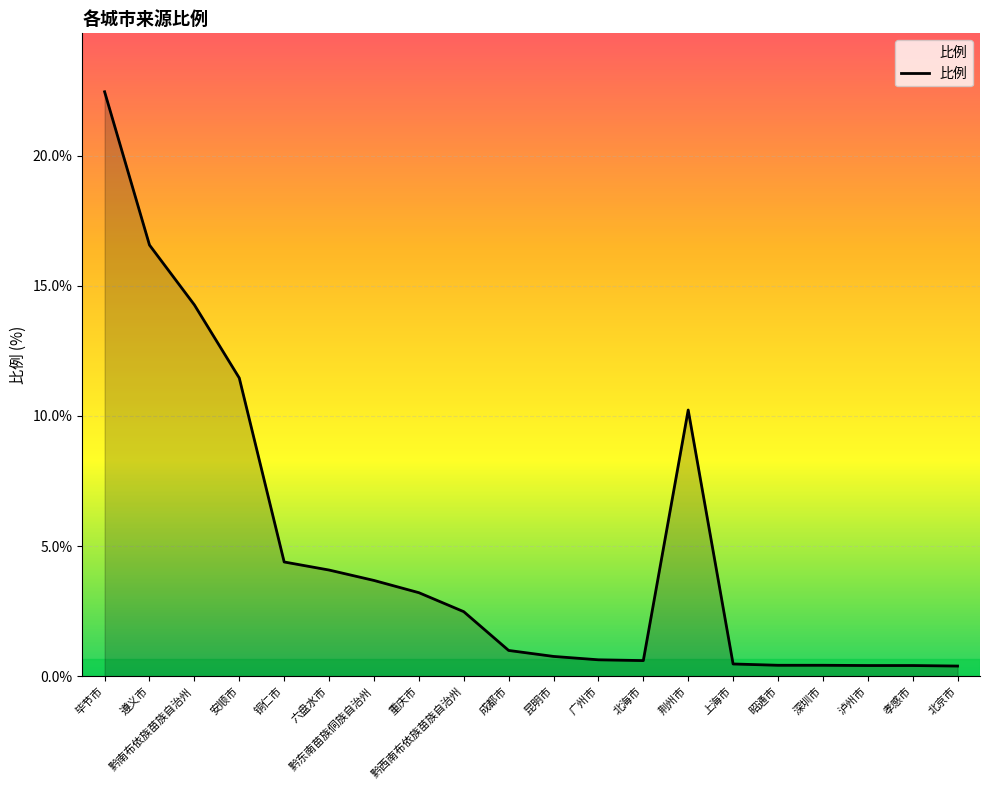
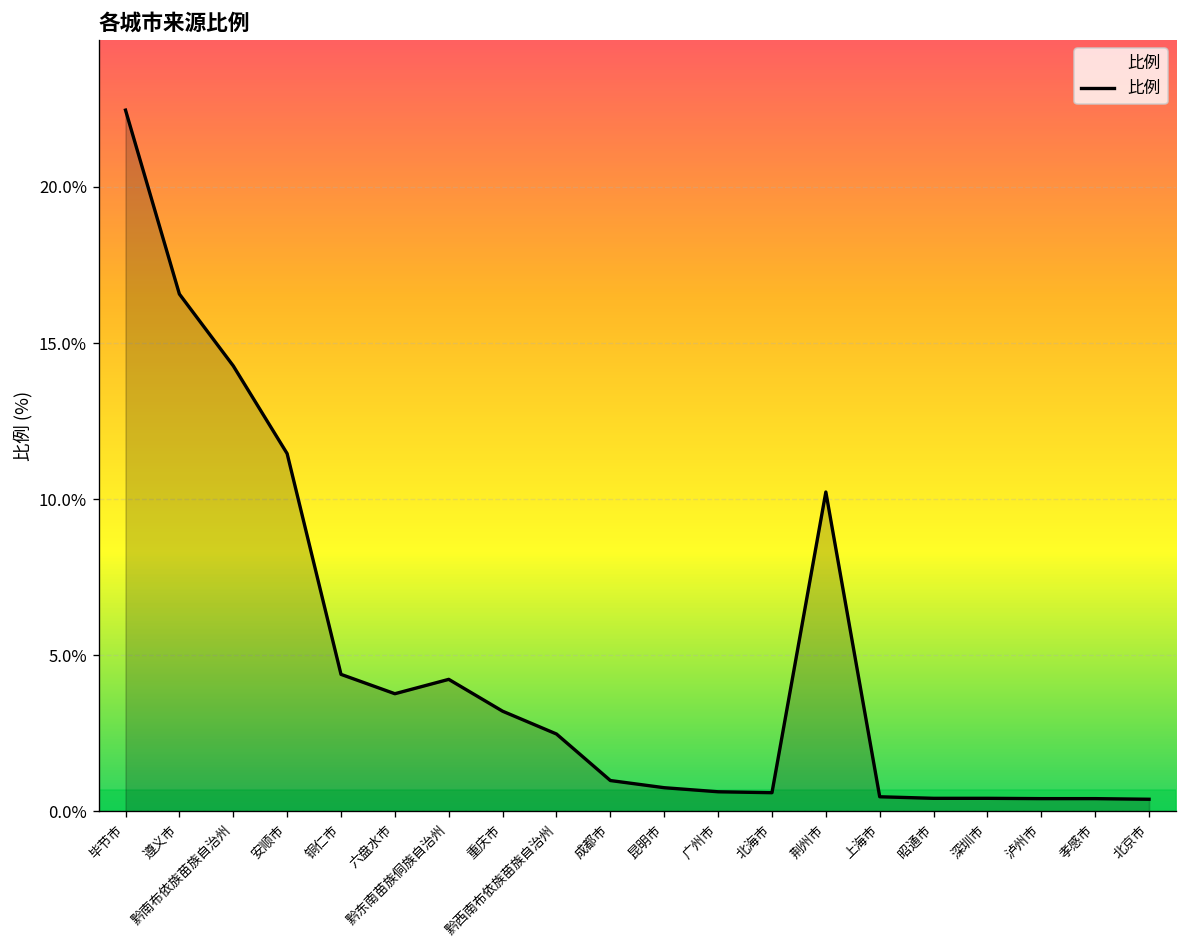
六盘水市: 4.1% -> 3.8%
黔东南苗族侗族自治州: 3.7% -> 4.2%
